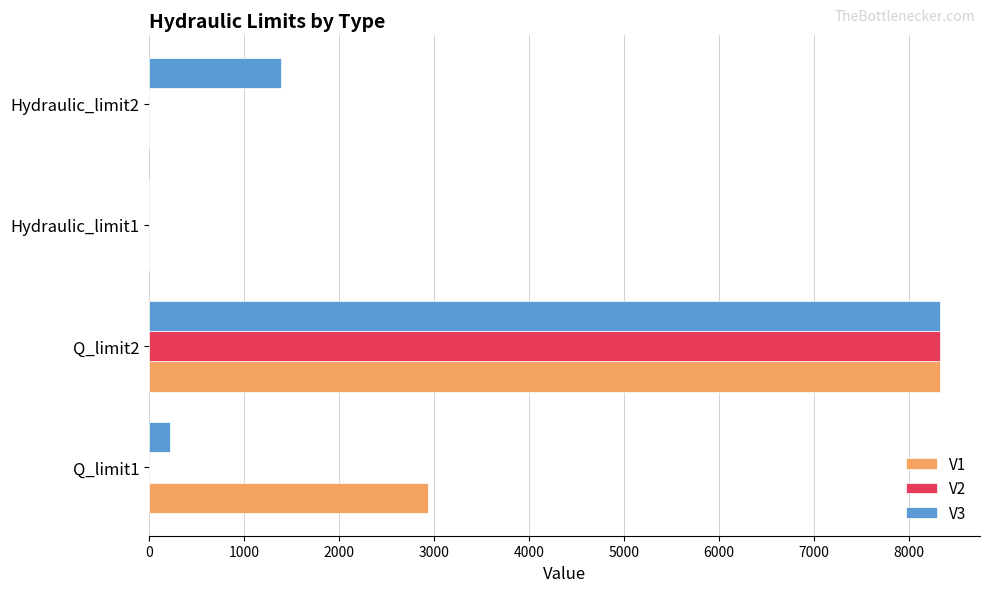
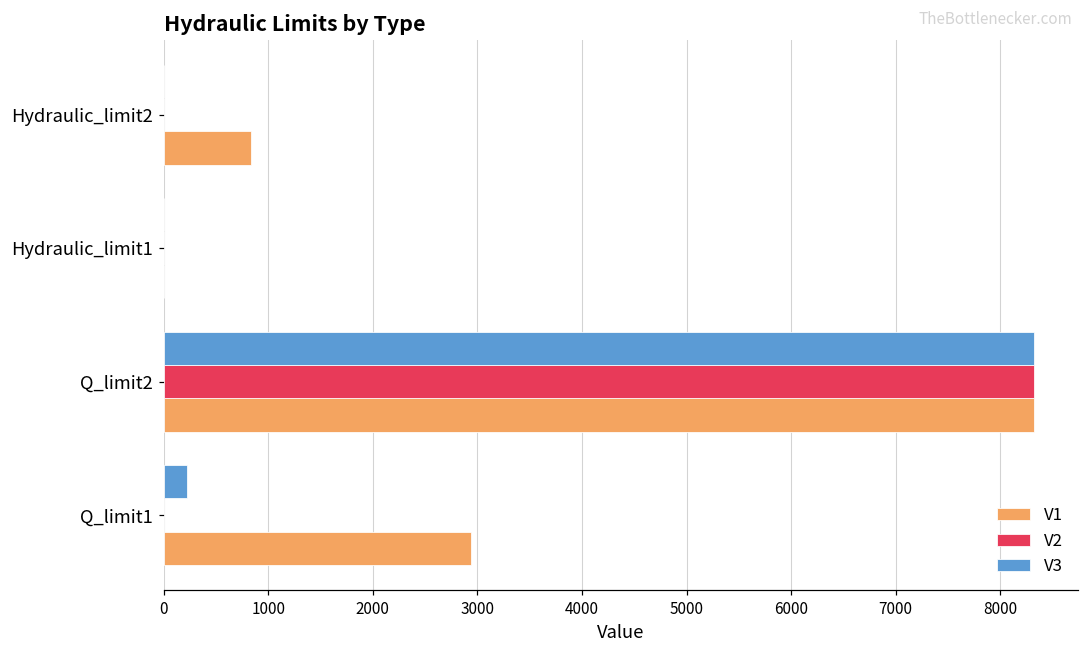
V3, Hydraulic_limit2: 1400 -> 0
V1, Hydraulic_limit2: 0 -> 800
